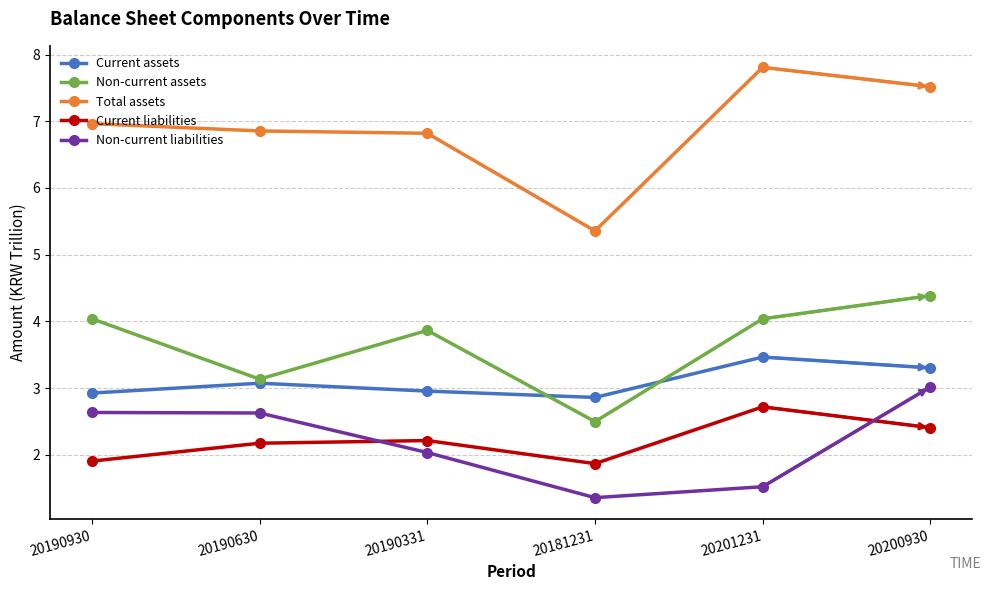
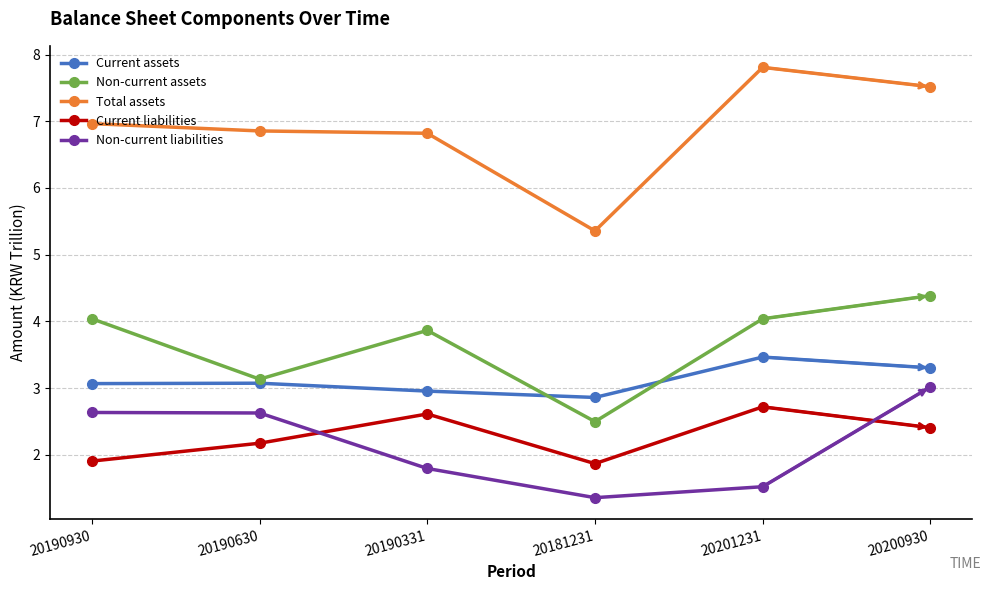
Current assets, 20190930: 2.9 -> 3.1
Current liabilities, 20190331: 2.2 -> 2.6
Non-current liabilities, 20190331: 2.0 -> 1.8
